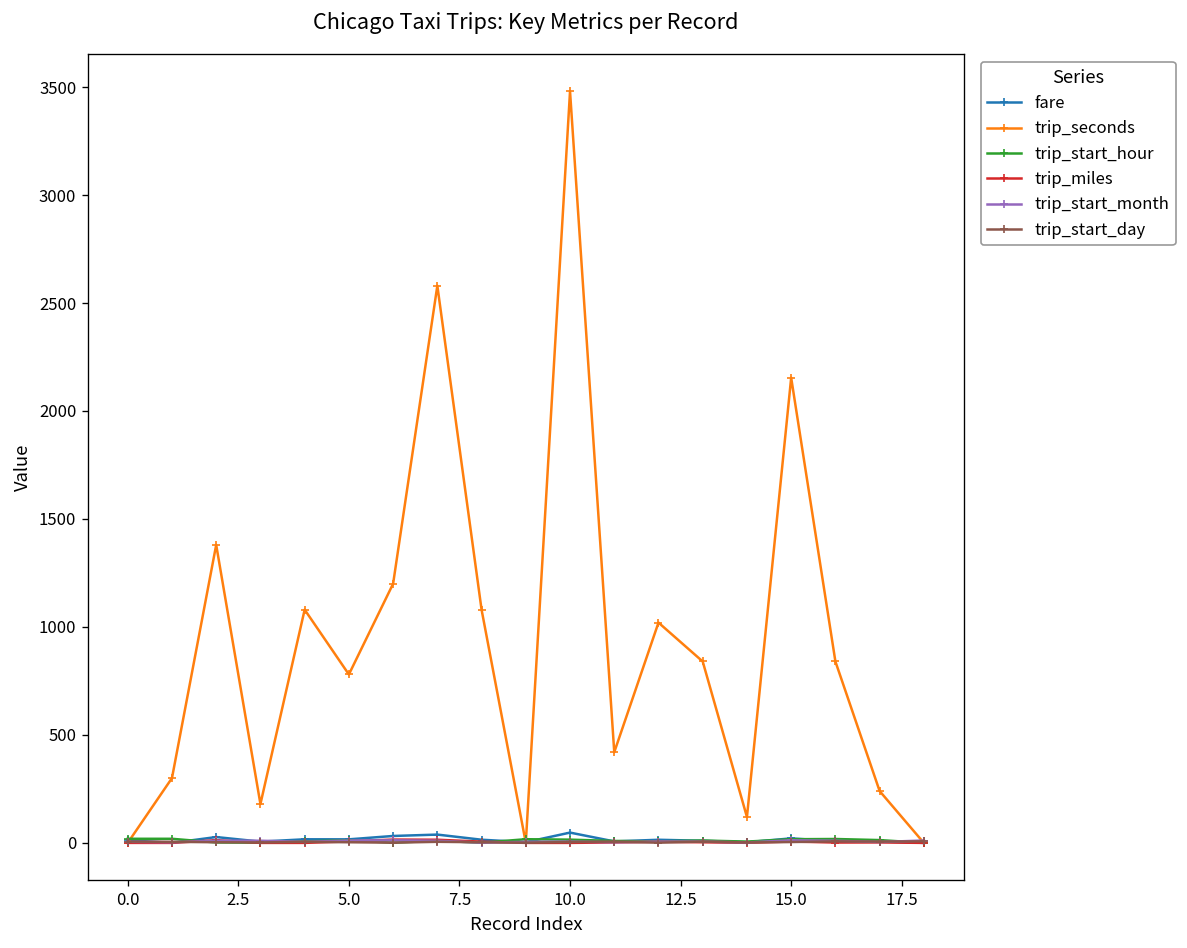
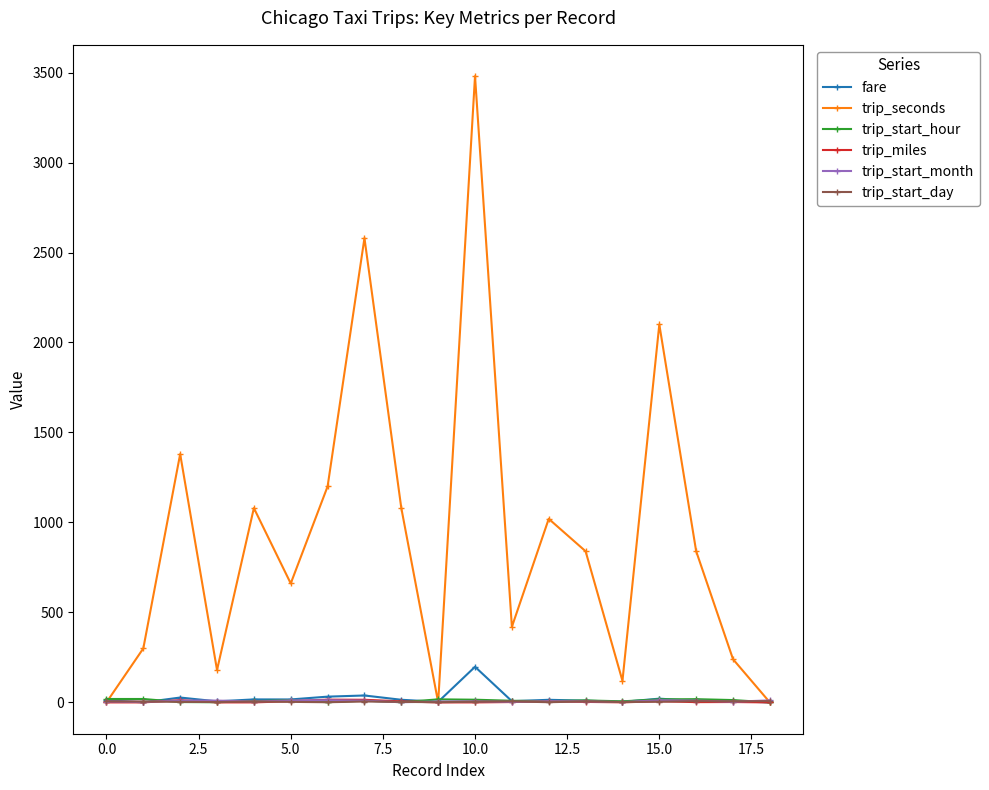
trip_seconds, 5.0: 780 -> 660
fare, 10.0: 50 -> 200
trip_seconds, 15.0: 2150 -> 2100
